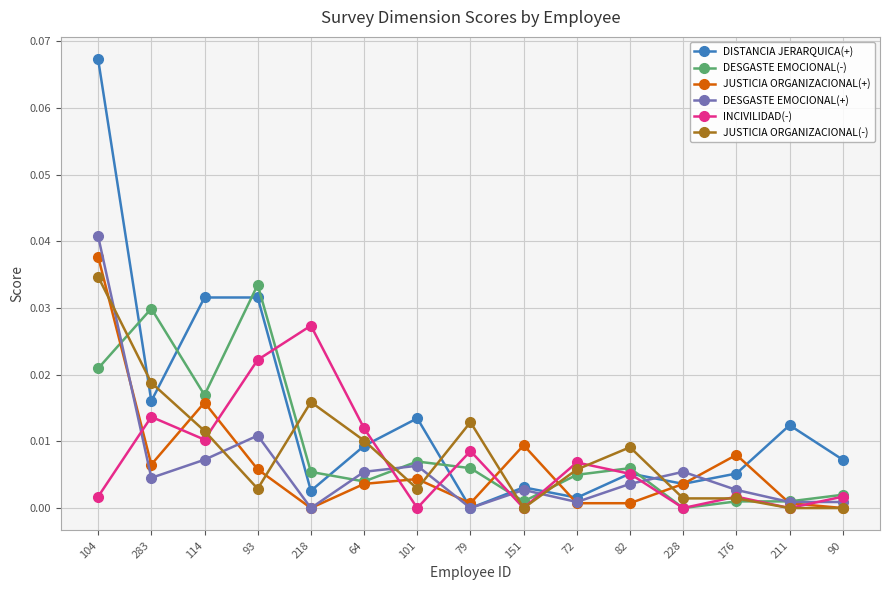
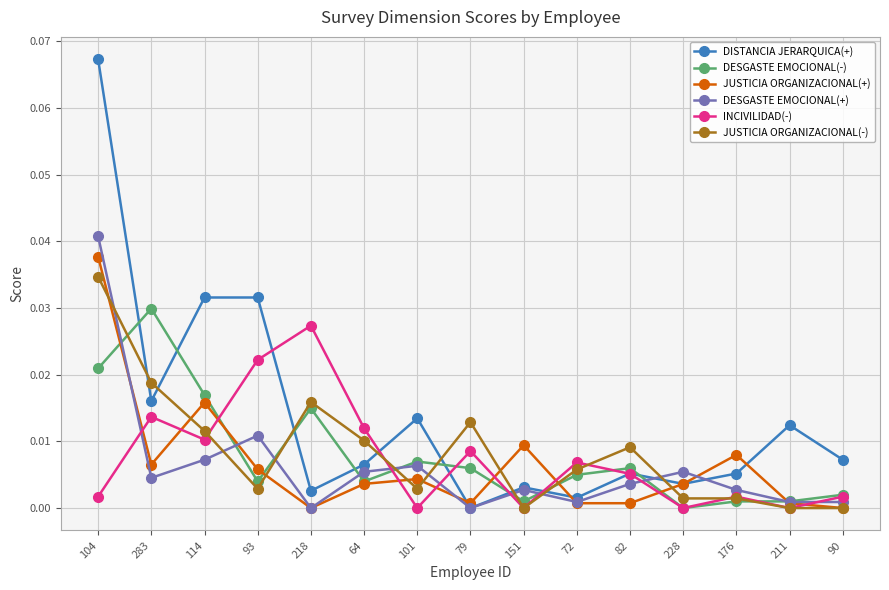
DESGASTE EMOCIONAL(-), 93: 0.033 -> 0.004
DESGASTE EMOCIONAL(-), 218: 0.005 -> 0.015
DISTANCIA JERARQUICA(+), 64: 0.009 -> 0.007
